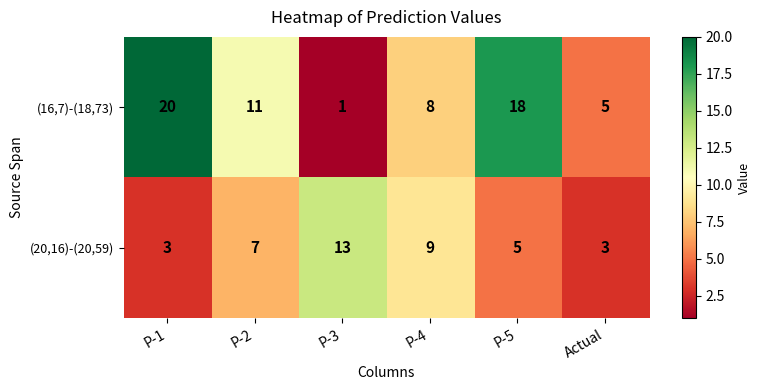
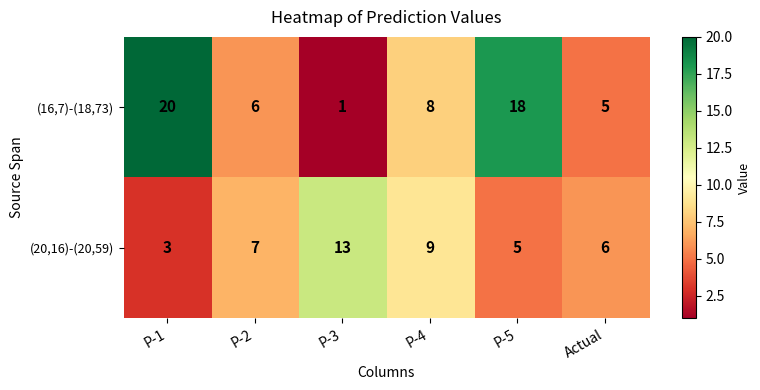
(16,7)-(18,73), P-2: 11 -> 6
(20,16)-(20,59), Actual: 3 -> 6
